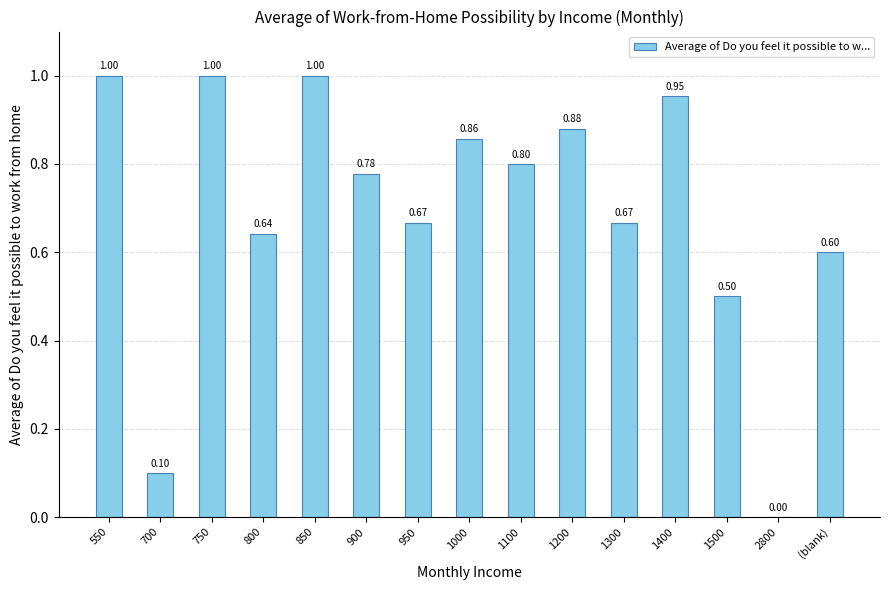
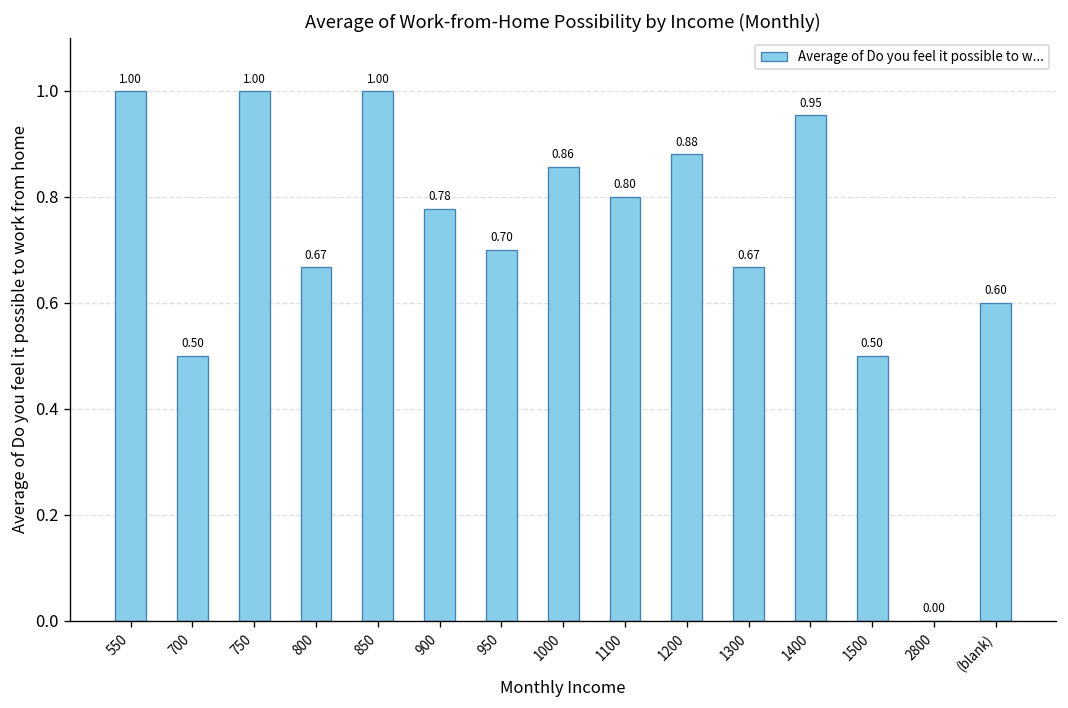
700: 0.10 -> 0.50
800: 0.64 -> 0.67
950: 0.67 -> 0.70
